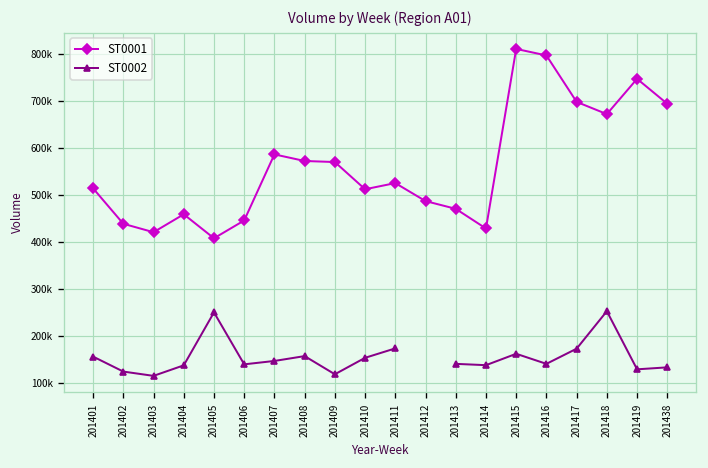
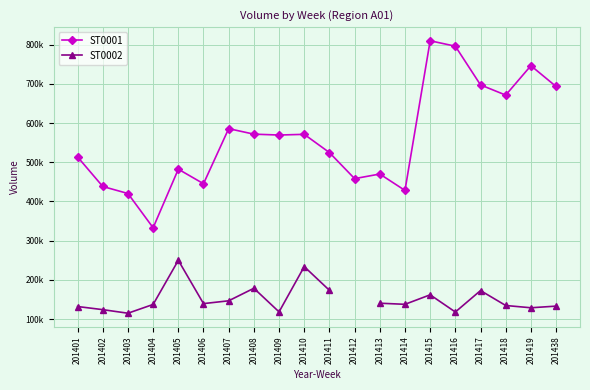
ST0002, 201401: 160000 -> 130000
ST0001, 201404: 460000 -> 330000
ST0001, 201405: 410000 -> 480000
ST0002, 201408: 160000 -> 180000
ST0001, 201410: 510000 -> 570000
ST0002, 201410: 150000 -> 230000
ST0001, 201412: 490000 -> 460000
ST0002, 201416: 140000 -> 120000
ST0002, 201418: 250000 -> 130000
